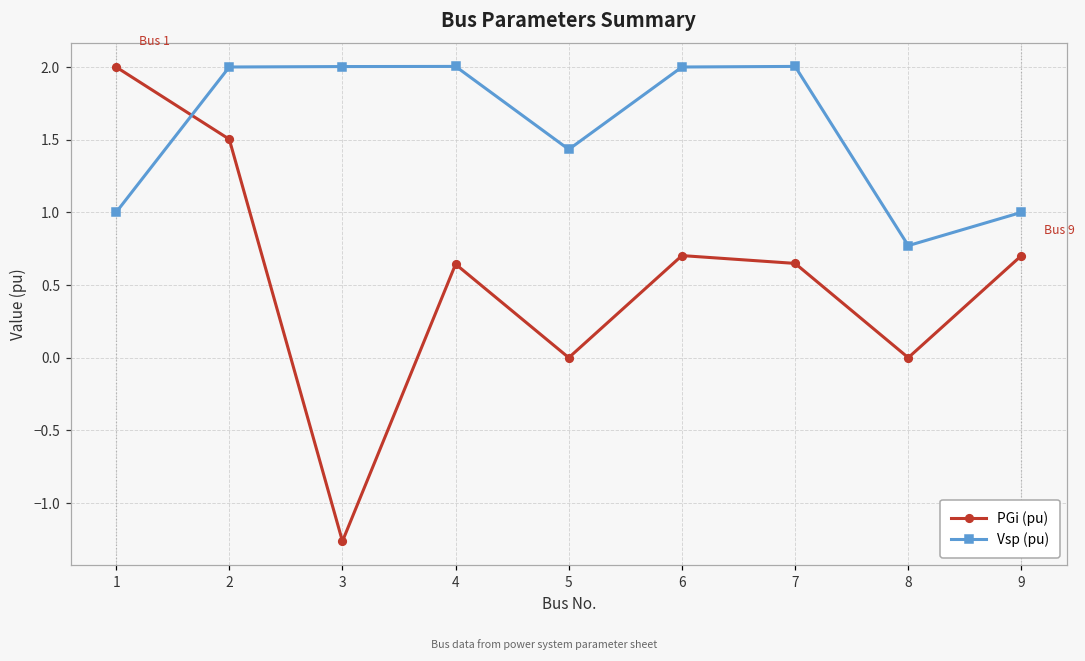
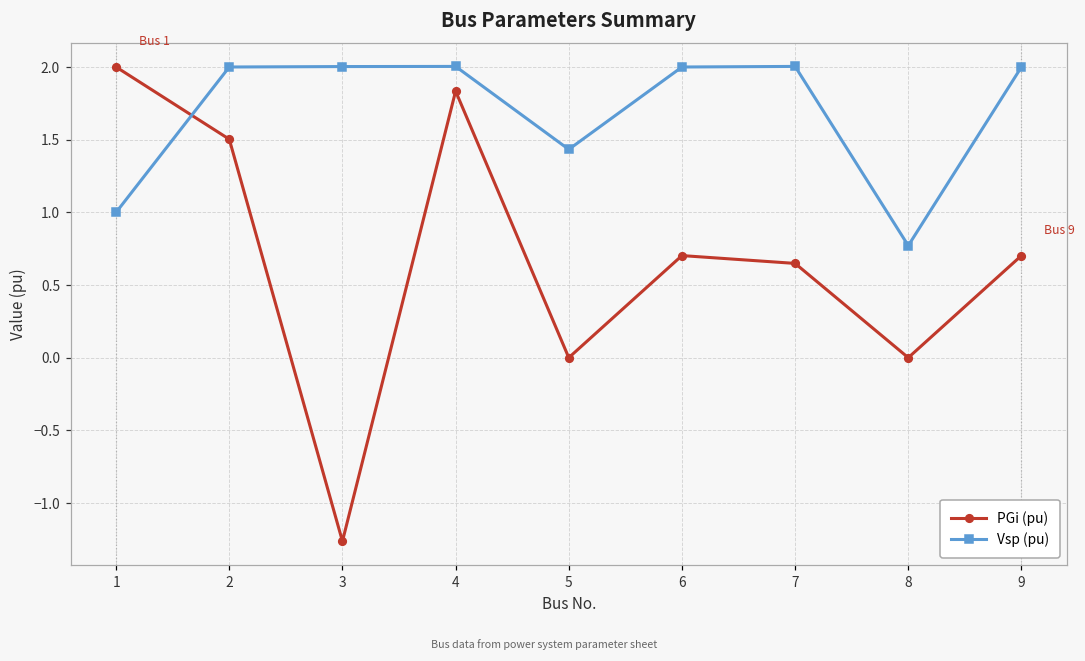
PGi (pu), 4: 0.64 -> 1.83
Vsp (pu), 9: 1 -> 2
